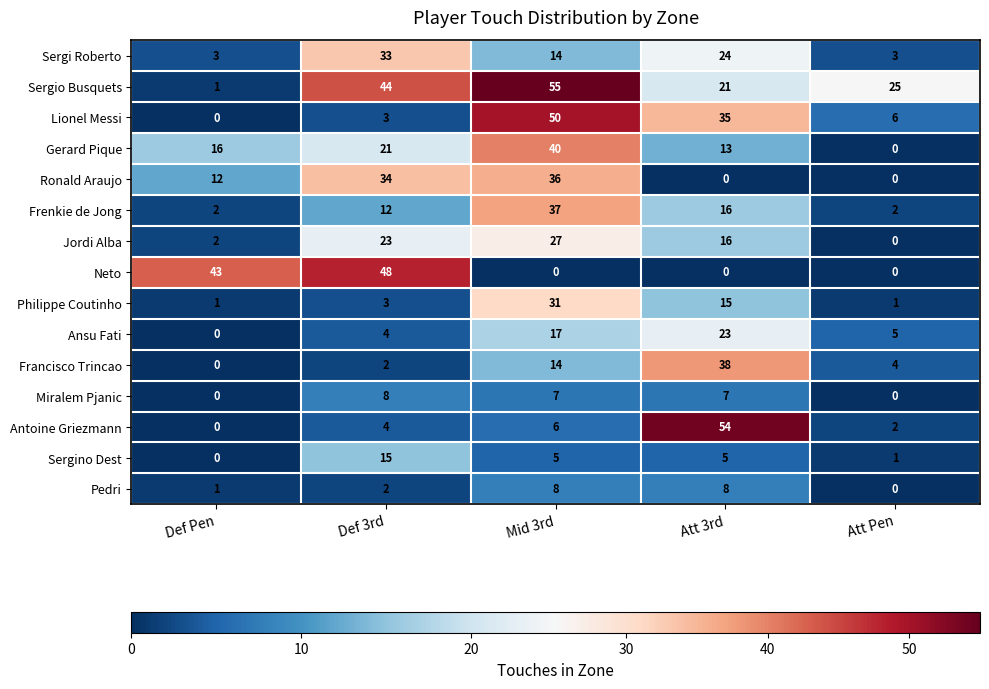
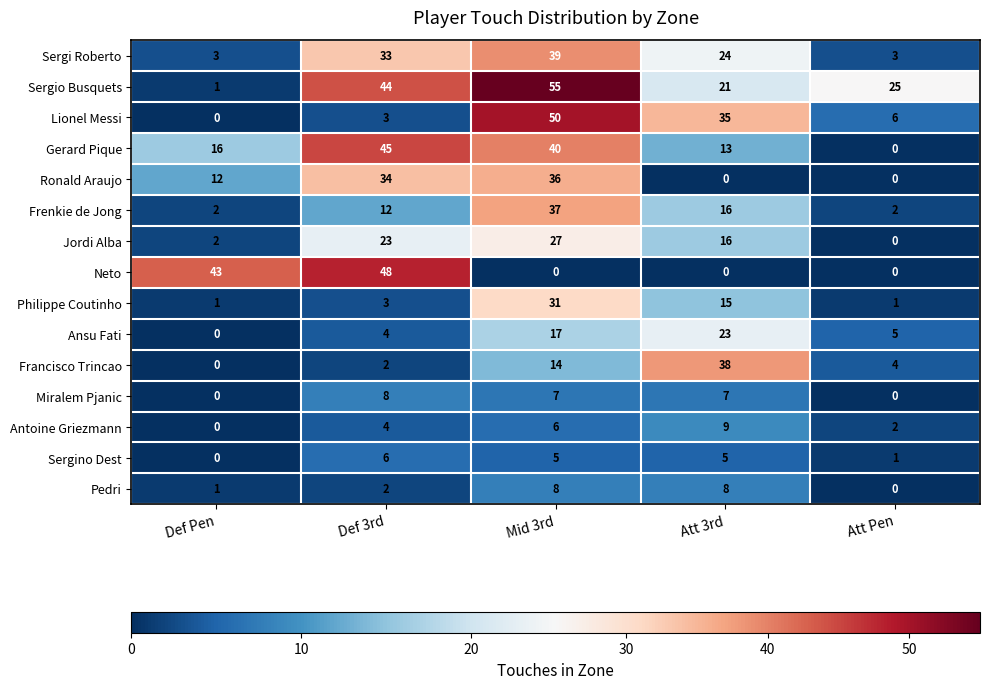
Sergi Roberto, Mid 3rd: 14 -> 39
Gerard Pique, Def 3rd: 21 -> 45
Antoine Griezmann, Att 3rd: 54 -> 9
Sergino Dest, Def 3rd: 15 -> 6
